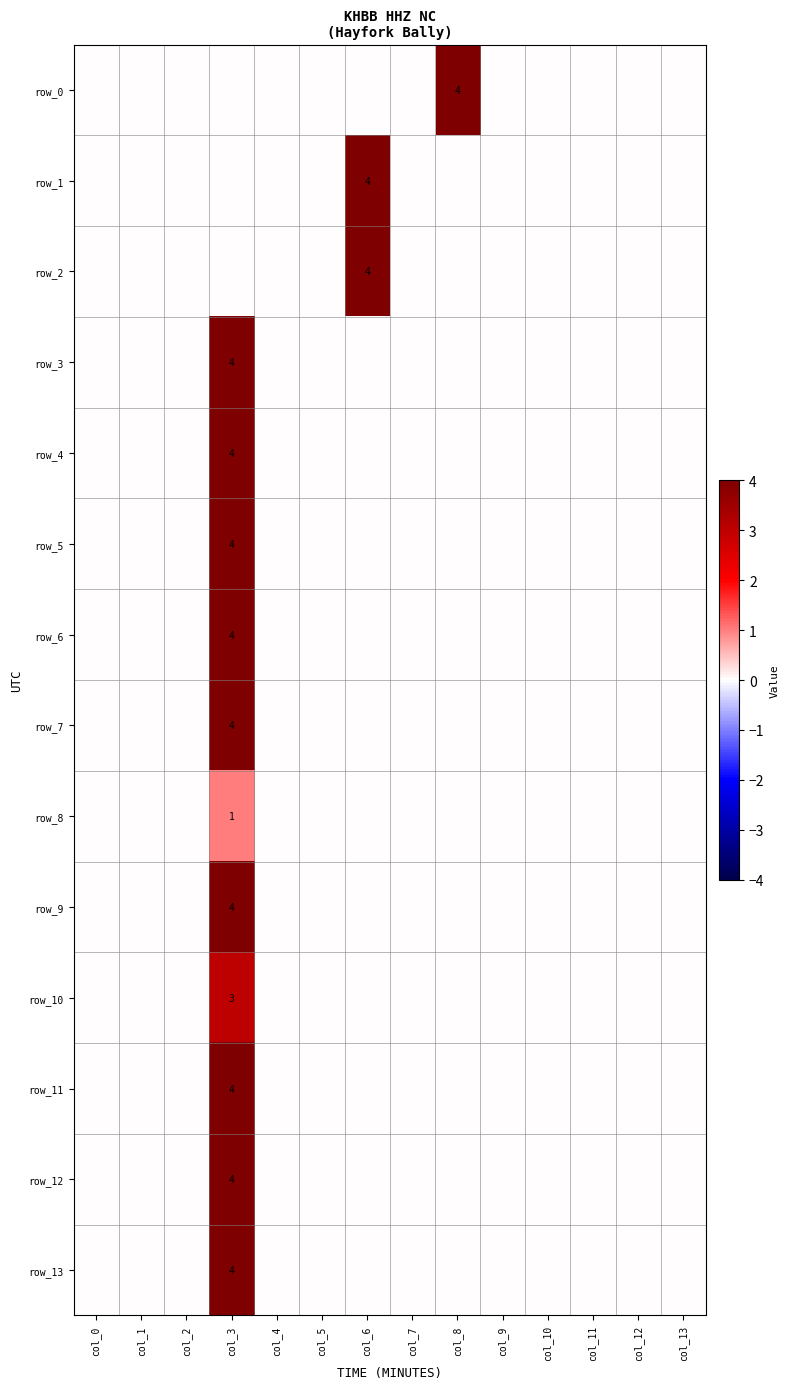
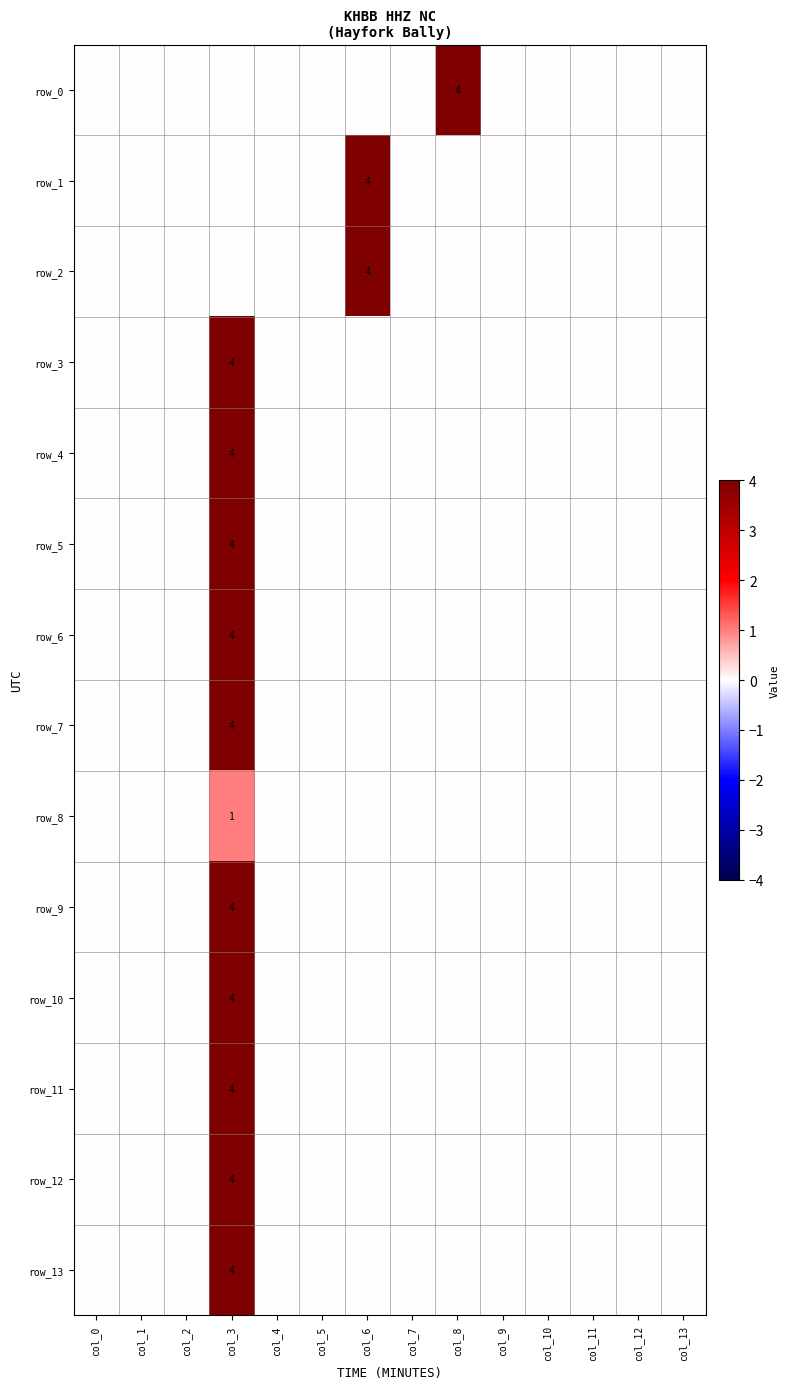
row_10, col_3: 3 -> 4
